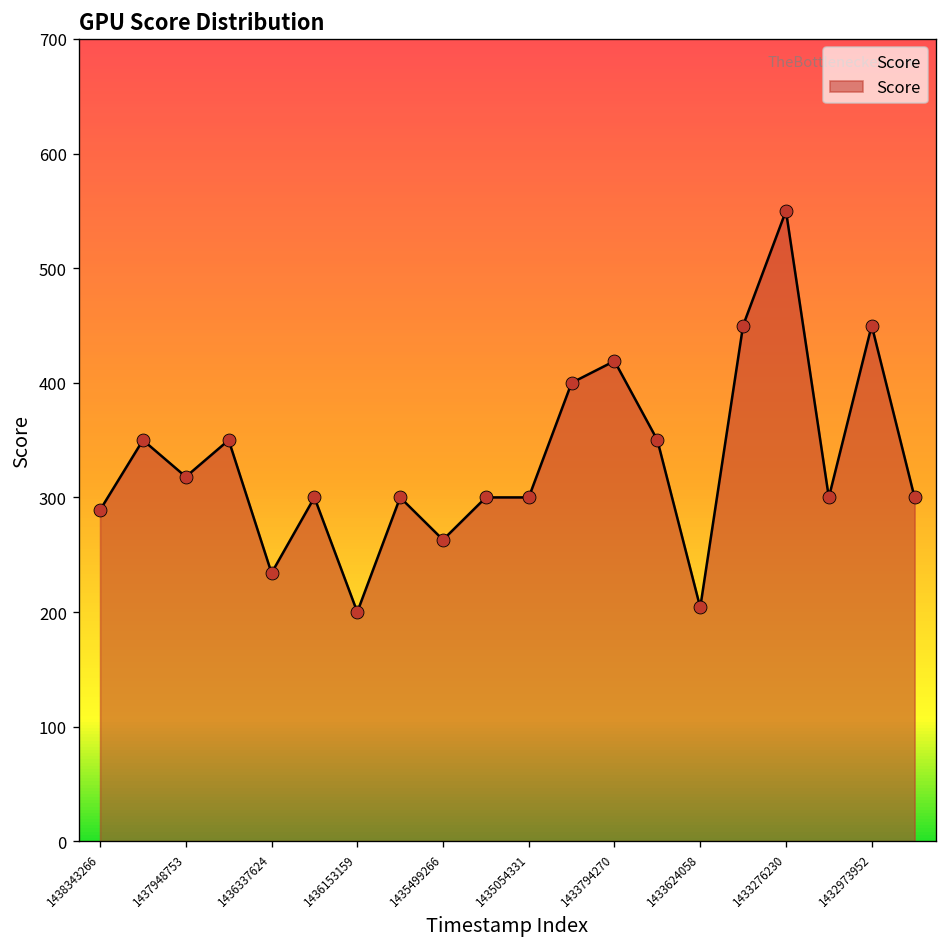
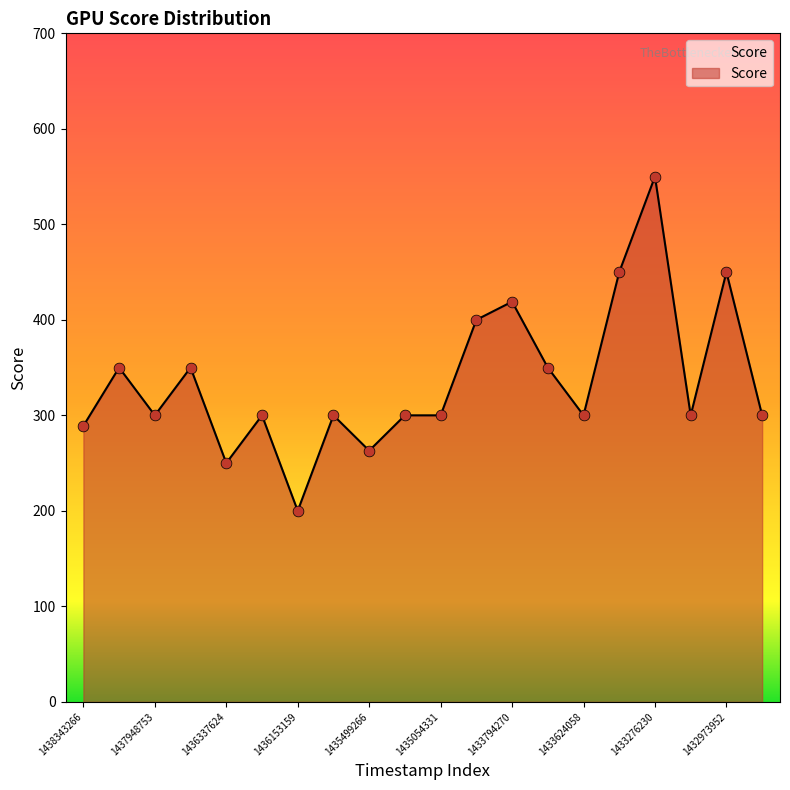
1437948753: 320 -> 300
1436337624: 230 -> 250
1433624058: 200 -> 300
